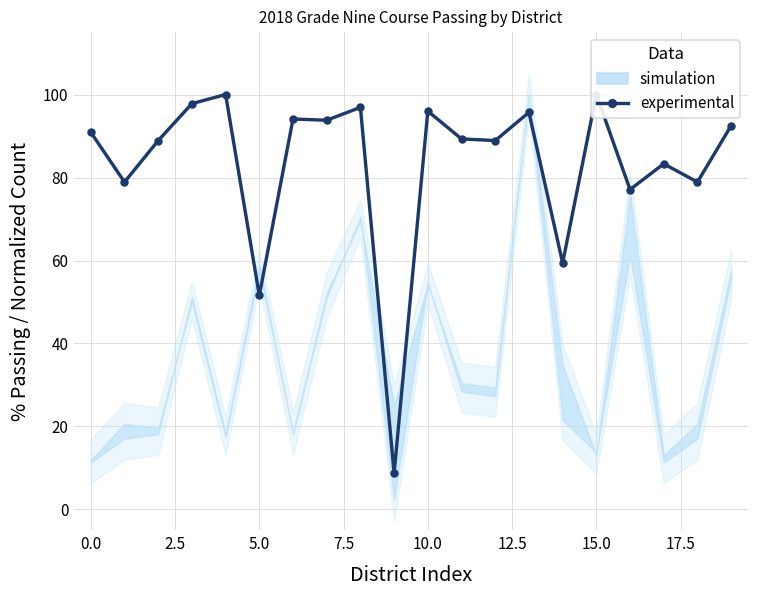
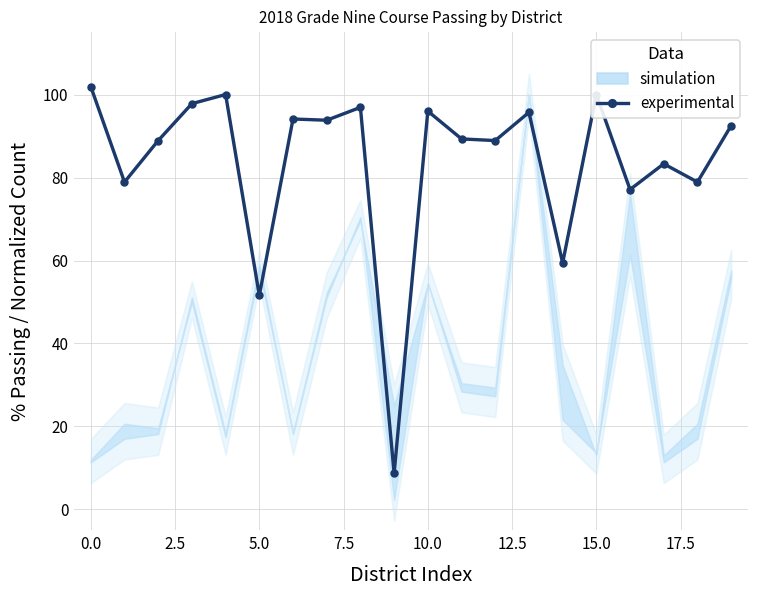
experimental, 0.0: 91 -> 102
